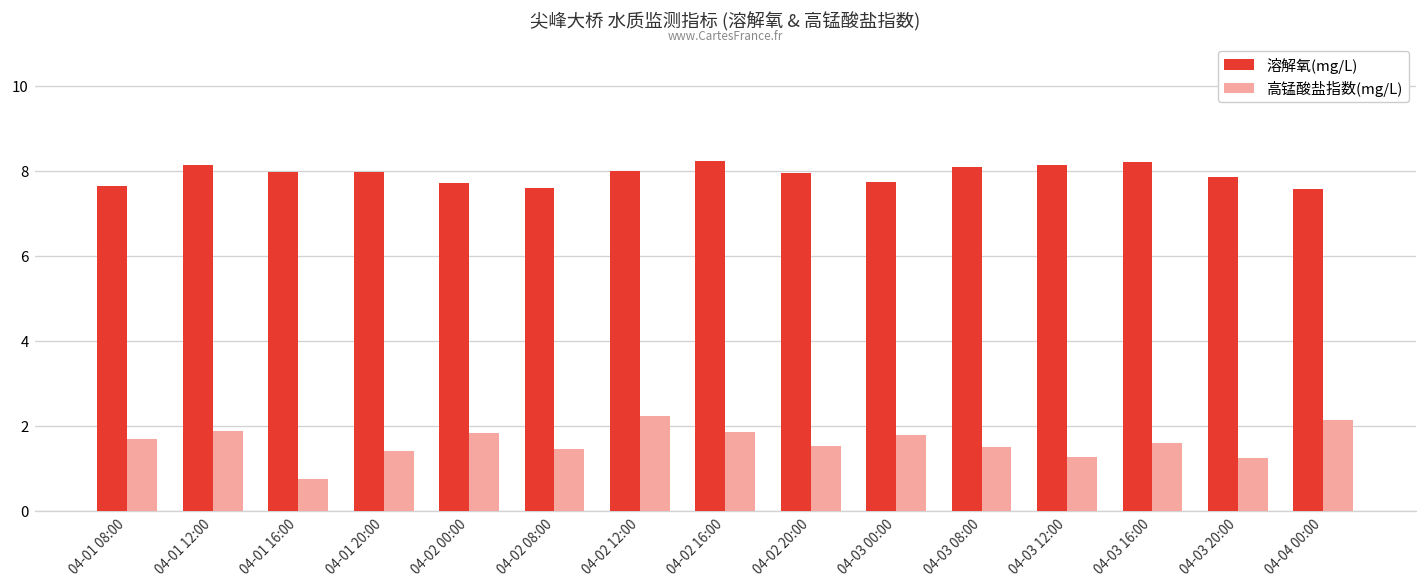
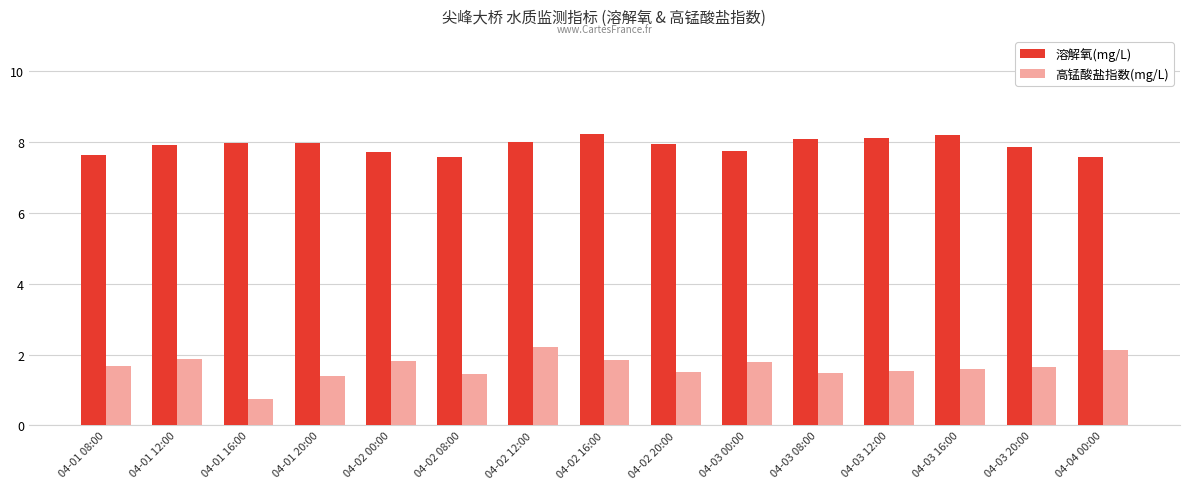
溶解氧(mg/L), 04-01 12:00: 8.1 -> 7.9
高锰酸盐指数(mg/L), 04-03 12:00: 1.3 -> 1.5
高锰酸盐指数(mg/L), 04-03 20:00: 1.3 -> 1.6
